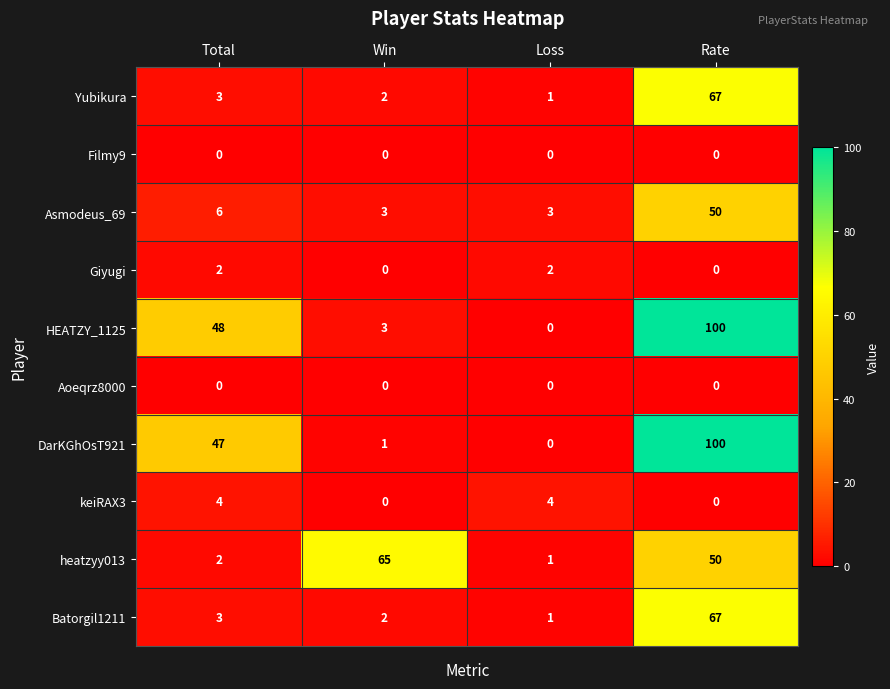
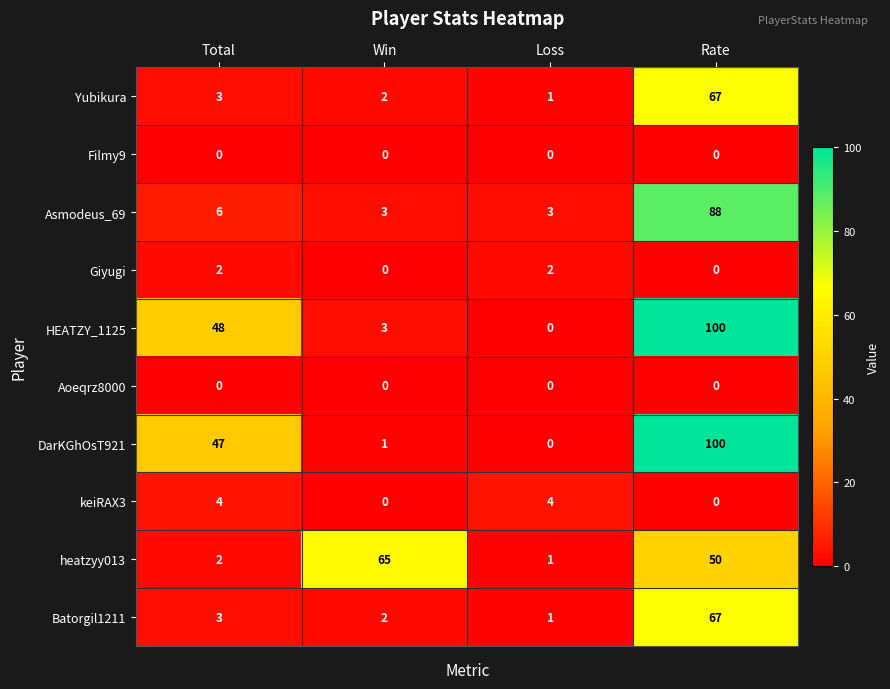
Asmodeus_69, Rate: 50 -> 88
